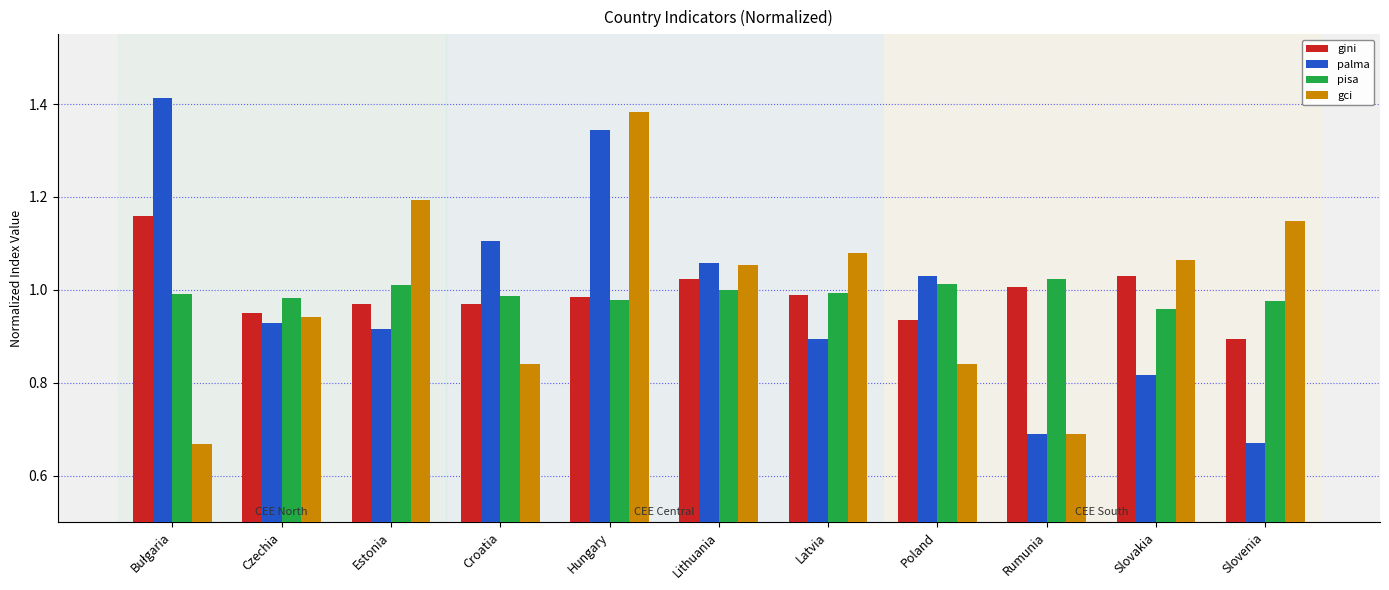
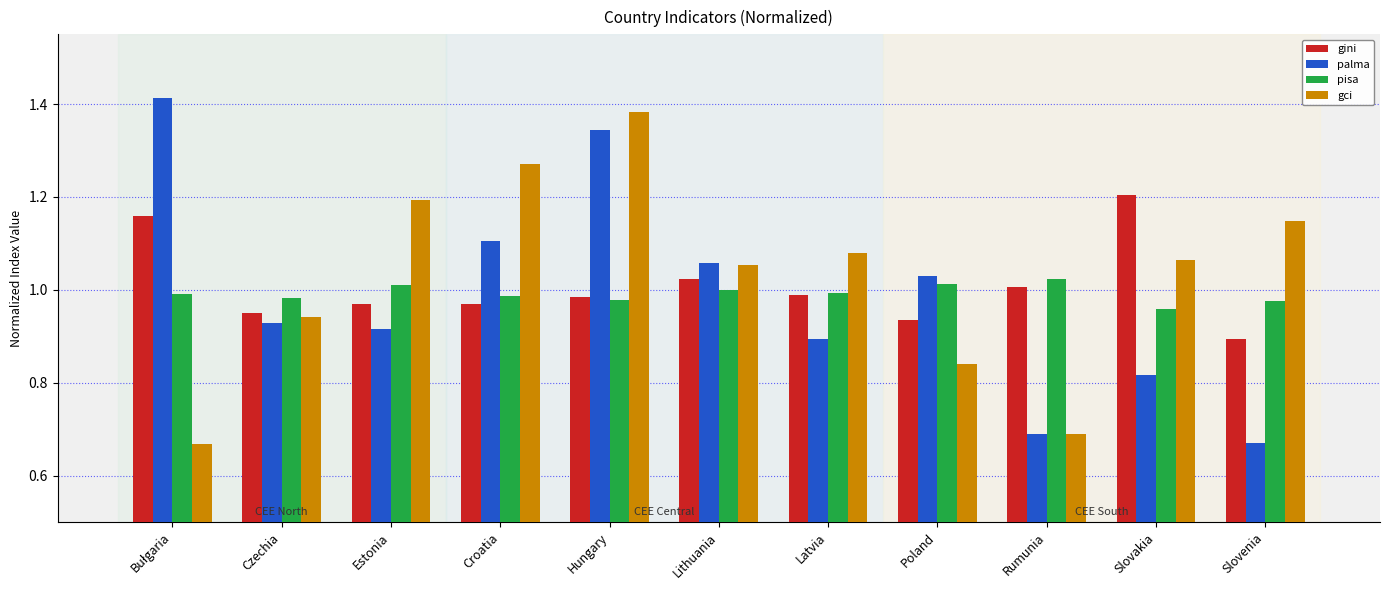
gci, Croatia: 0.84 -> 1.27
gini, Slovakia: 1.03 -> 1.20
